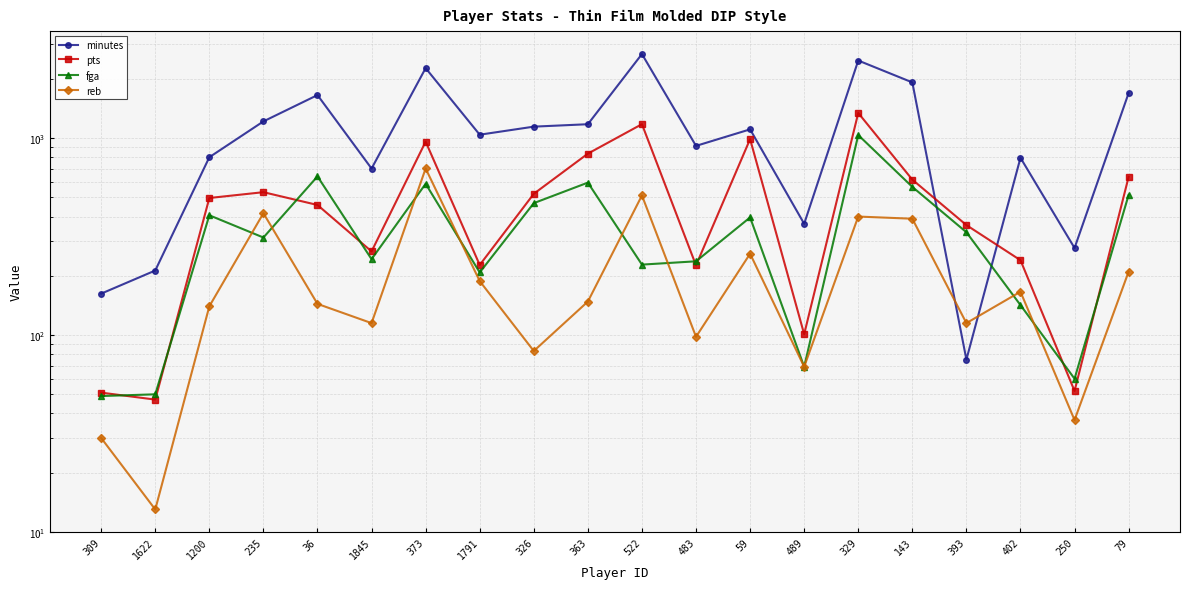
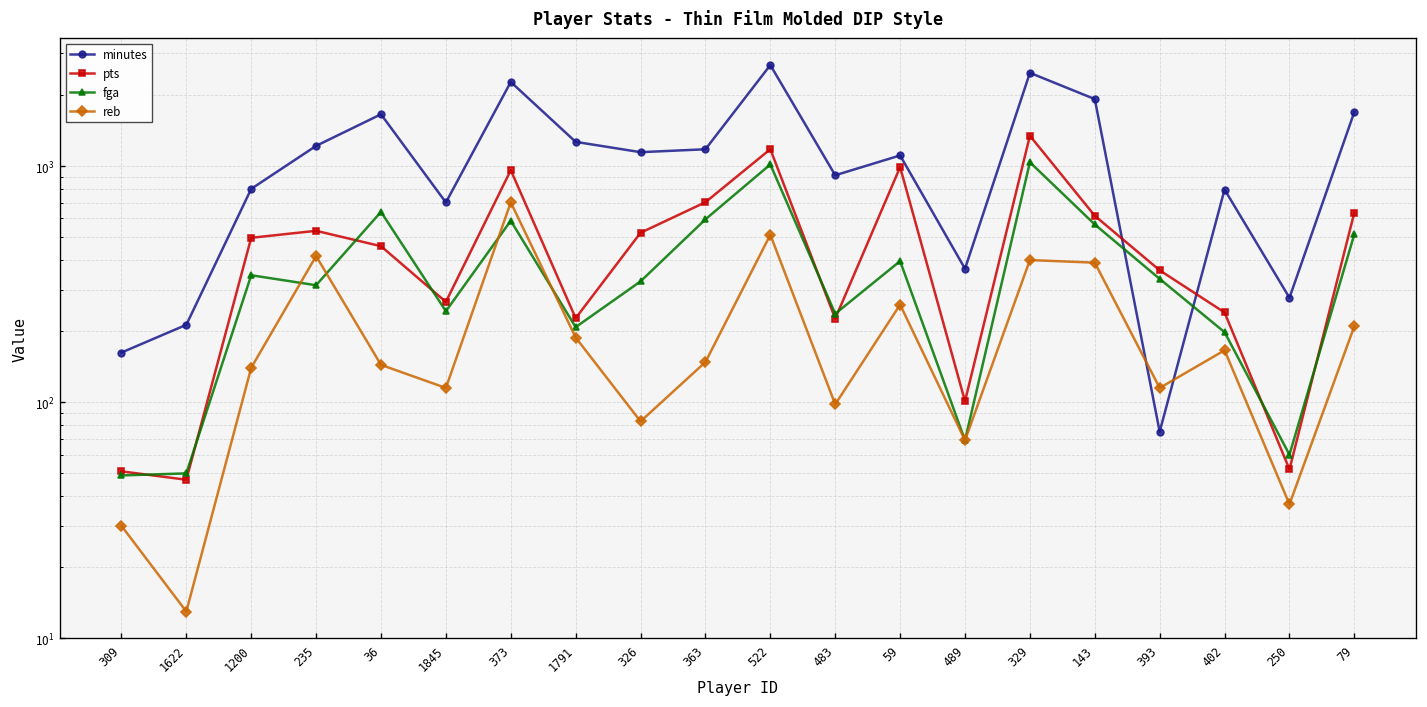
fga, 1200: 410 -> 350
minutes, 1791: 1000 -> 1300
fga, 326: 470 -> 330
pts, 363: 840 -> 700
fga, 522: 230 -> 1000
fga, 402: 140 -> 200
